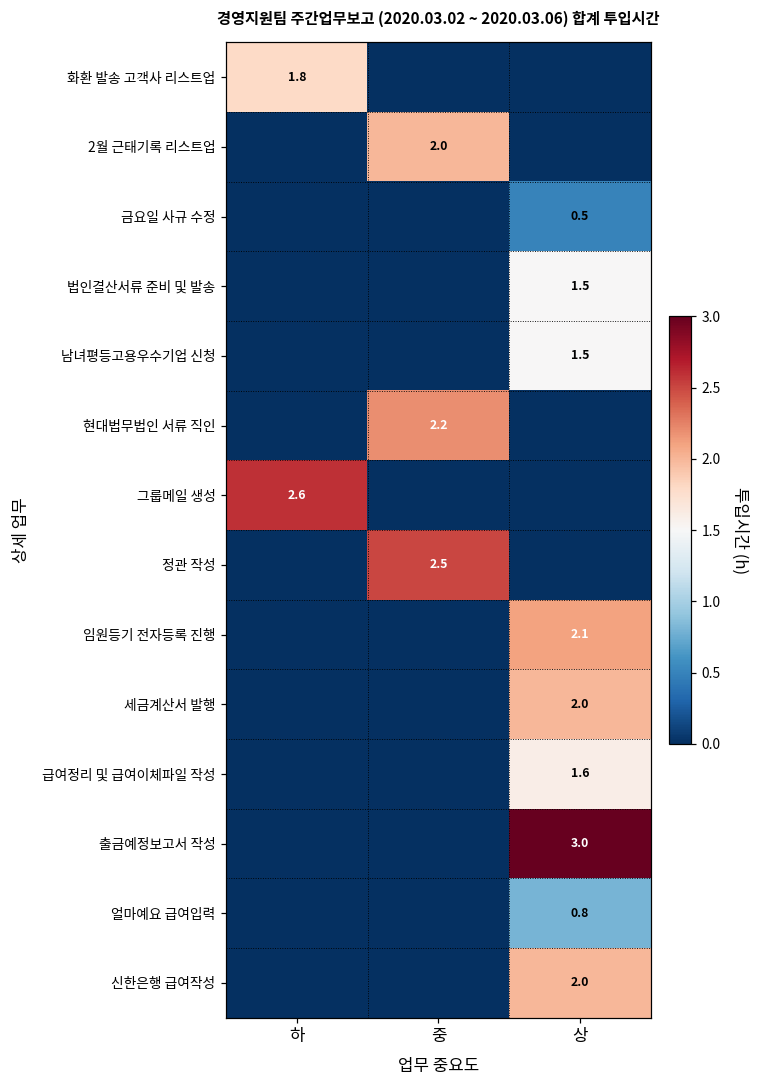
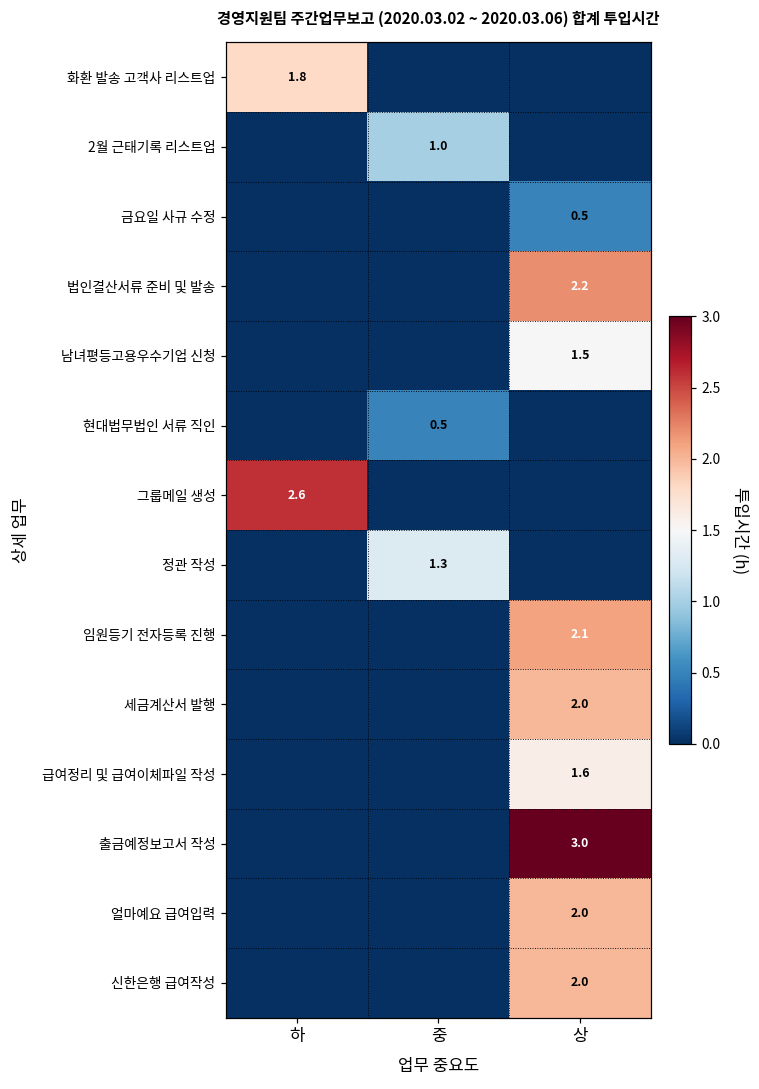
2월 근태기록 리스트업, 중: 2.0 -> 1.0
법인결산서류 준비 및 발송, 상: 1.5 -> 2.2
현대법무법인 서류 직인, 중: 2.2 -> 0.5
정관 작성, 중: 2.5 -> 1.3
얼마예요 급여입력, 상: 0.8 -> 2.0
